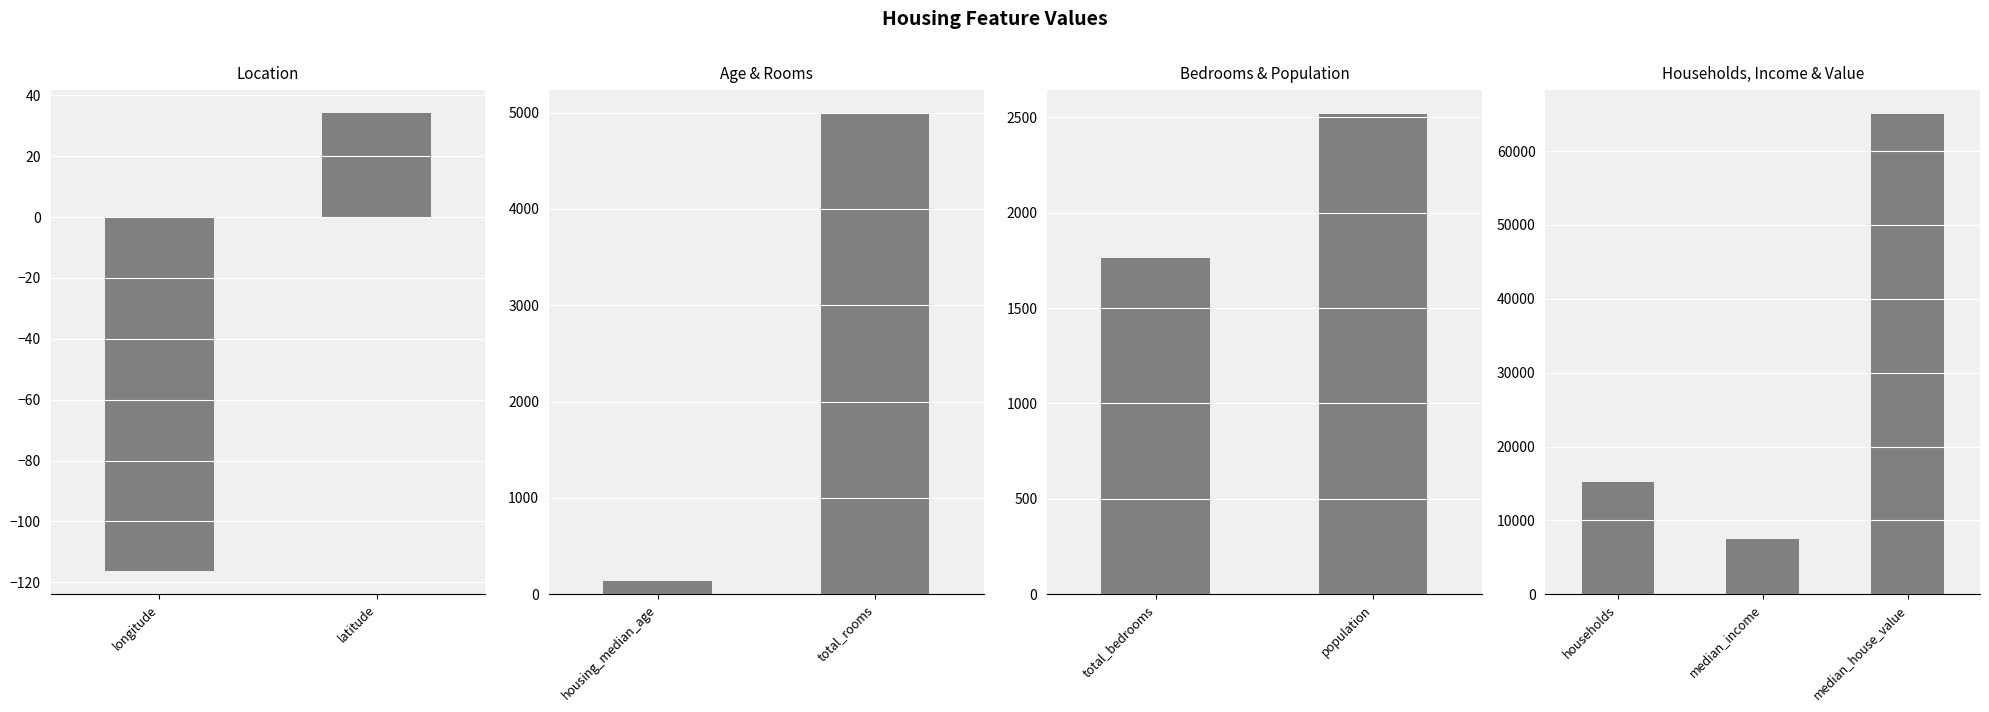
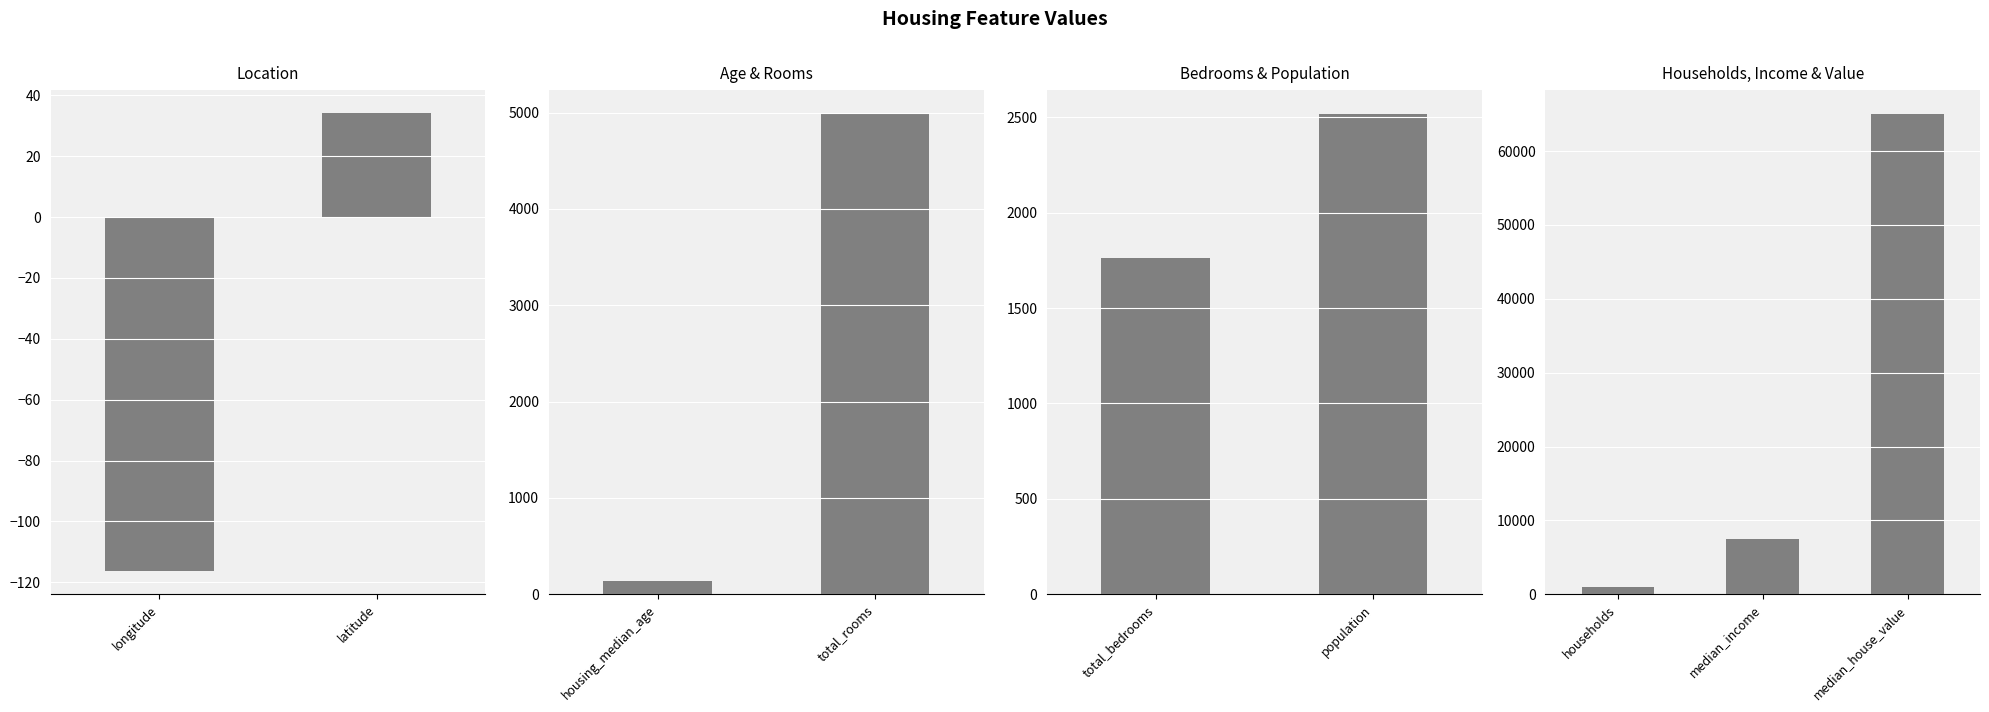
Households, Income & Value, households: 15000 -> 1000
